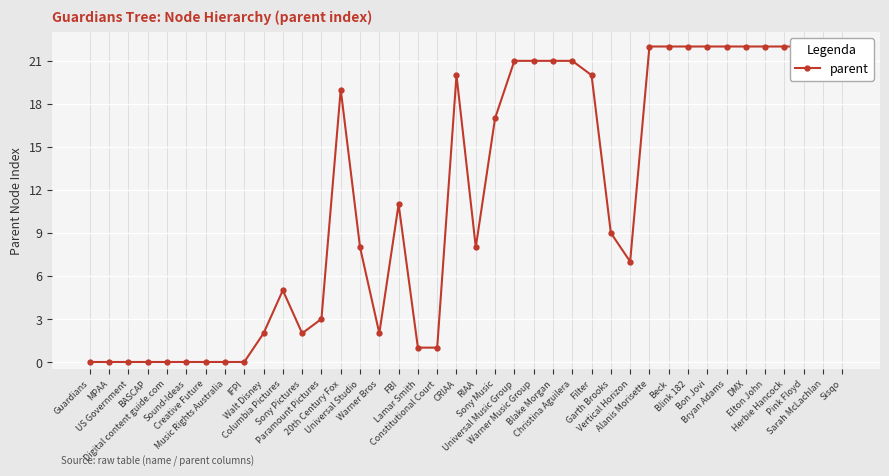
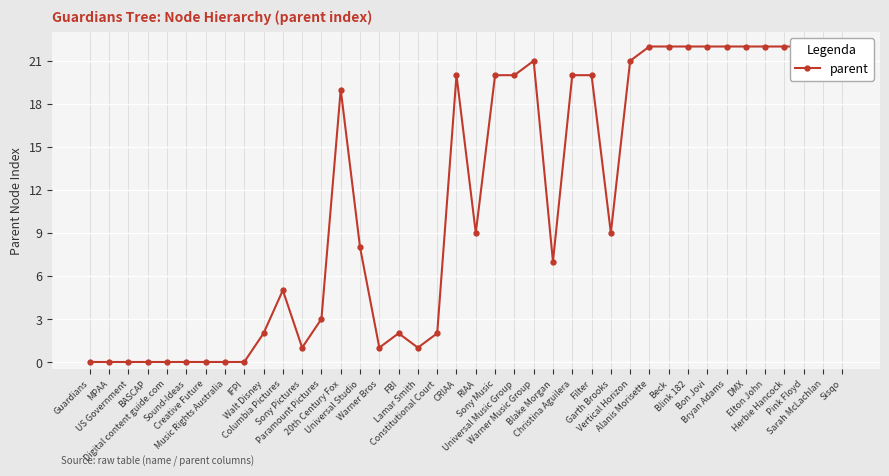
Sony Pictures: 2 -> 1
Warner Bros: 2 -> 1
FBI: 11 -> 2
Constitutional Court: 1 -> 2
RIAA: 8 -> 9
Sony Music: 17 -> 20
Universal Music Group: 21 -> 20
Blake Morgan: 21 -> 7
Christina Aguilera: 21 -> 20
Vertical Horizon: 7 -> 21
